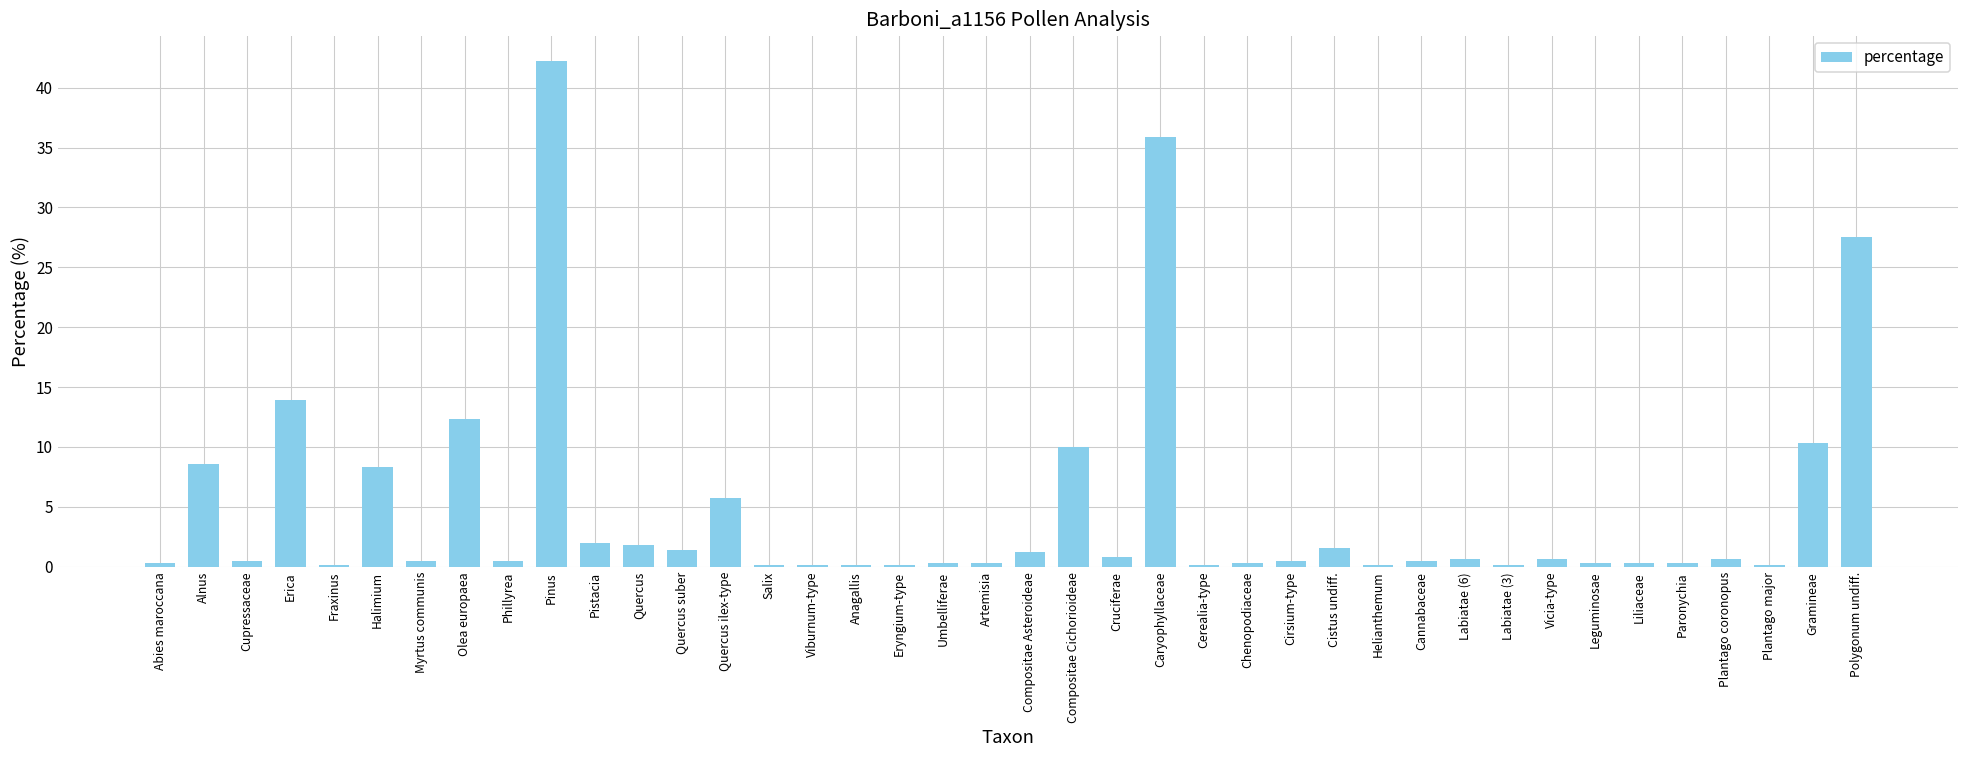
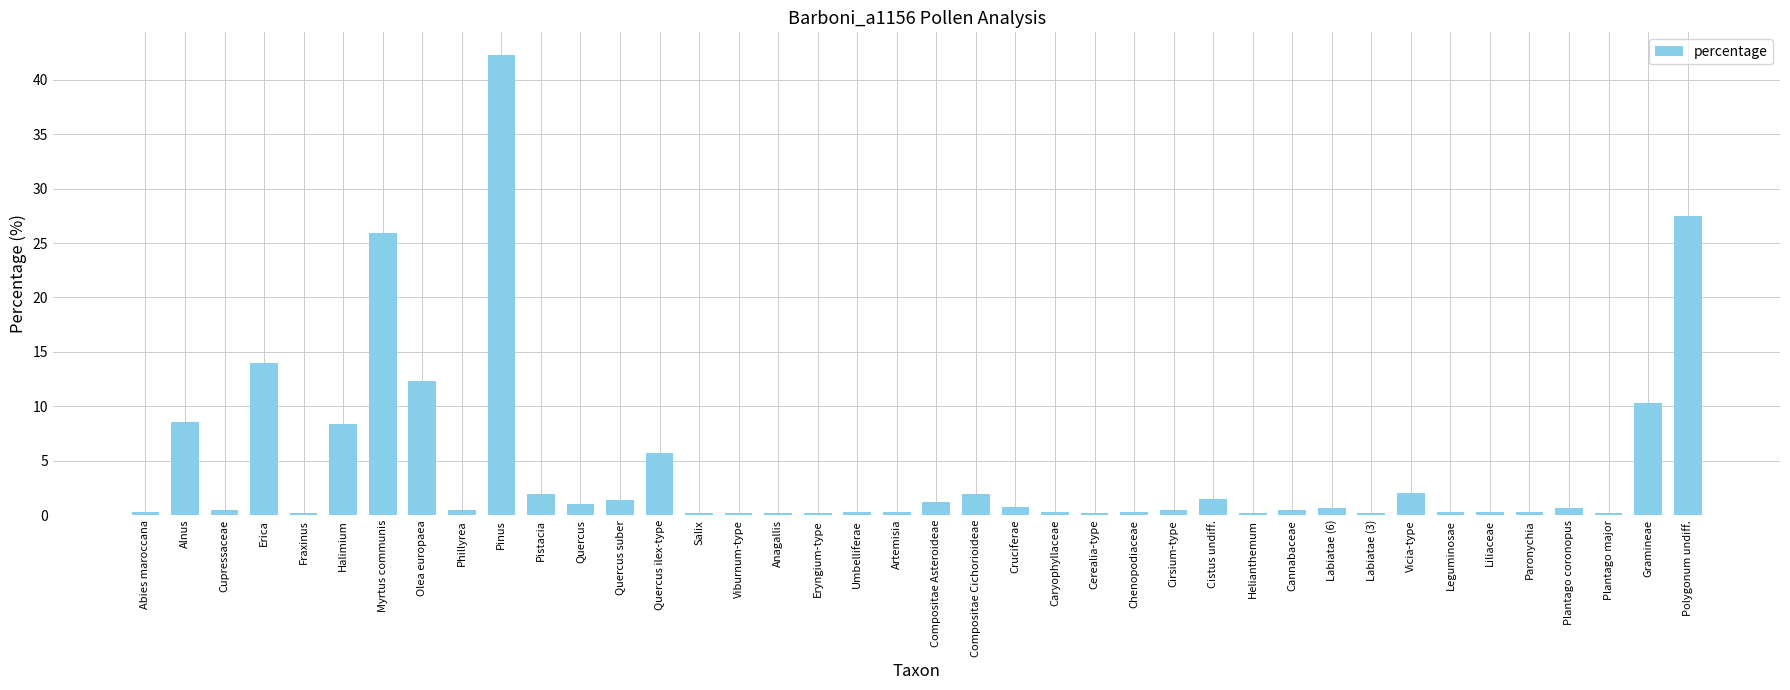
Myrtus communis: 0.5 -> 25.9
Quercus: 1.8 -> 1.0
Compositae Cichorioideae: 10.0 -> 2.0
Caryophyllaceae: 35.9 -> 0.3
Vicia-type: 0.6 -> 2.1
